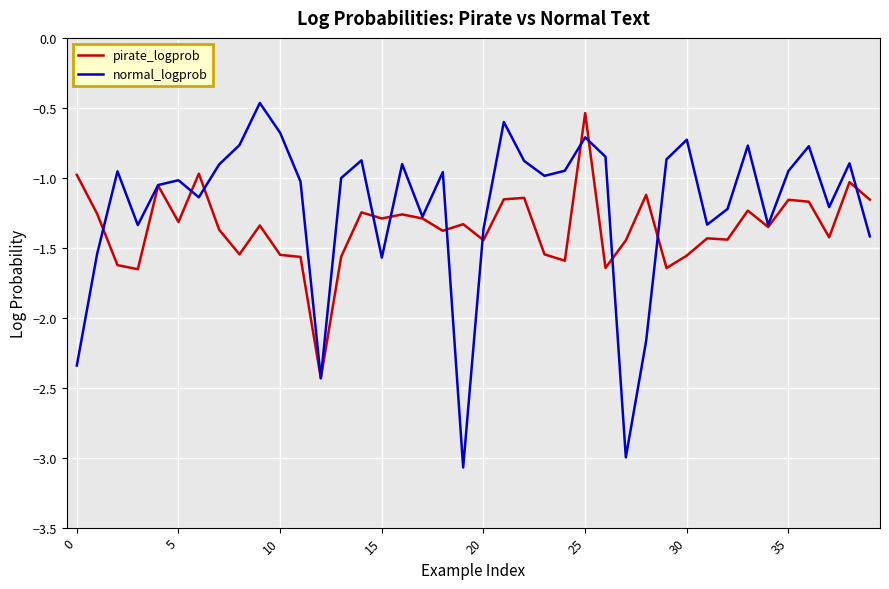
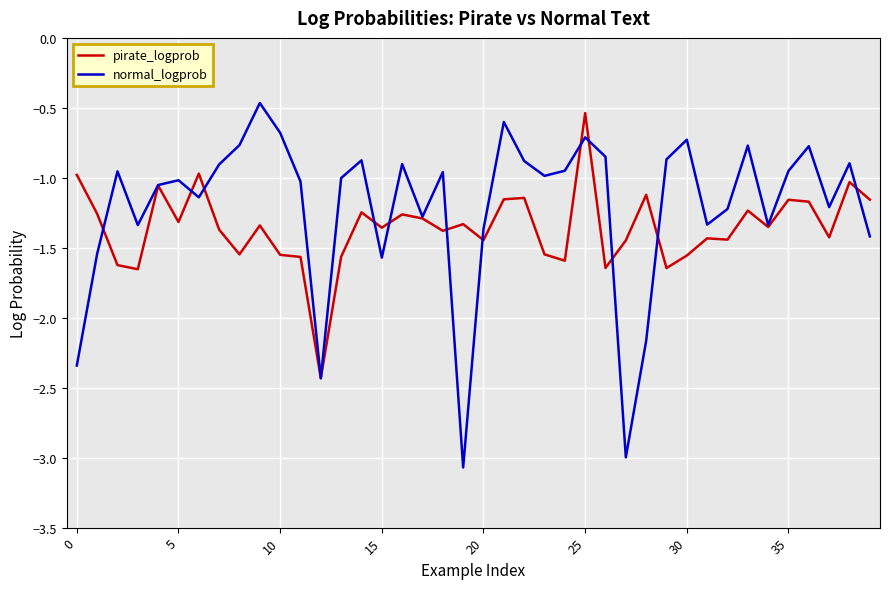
pirate_logprob, 15: -1.29 -> -1.36
